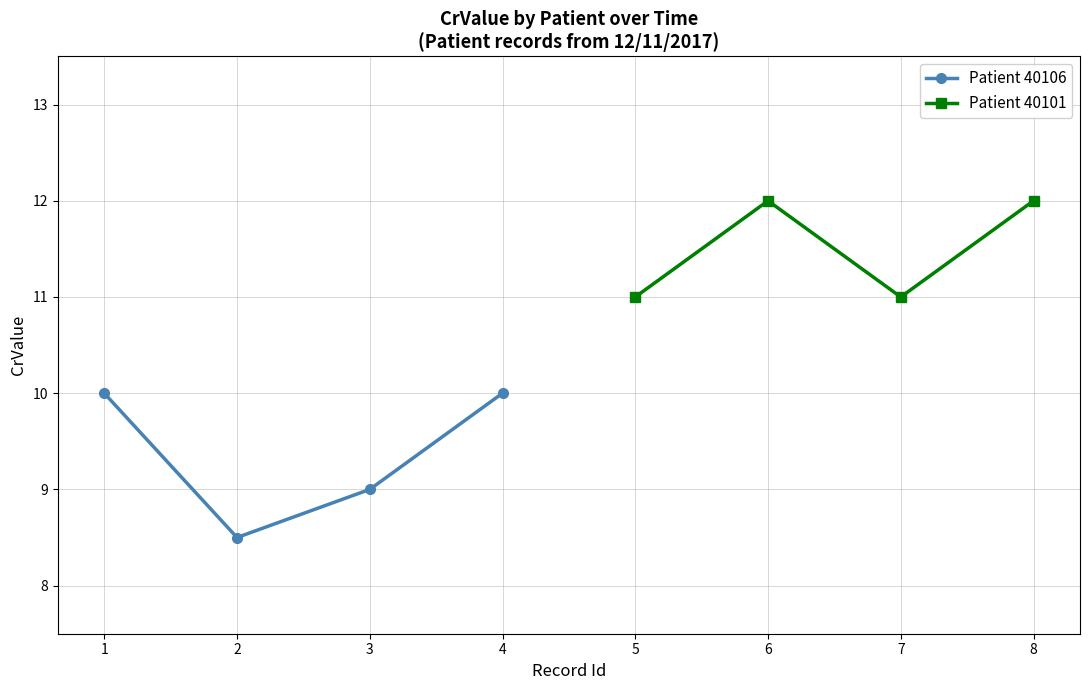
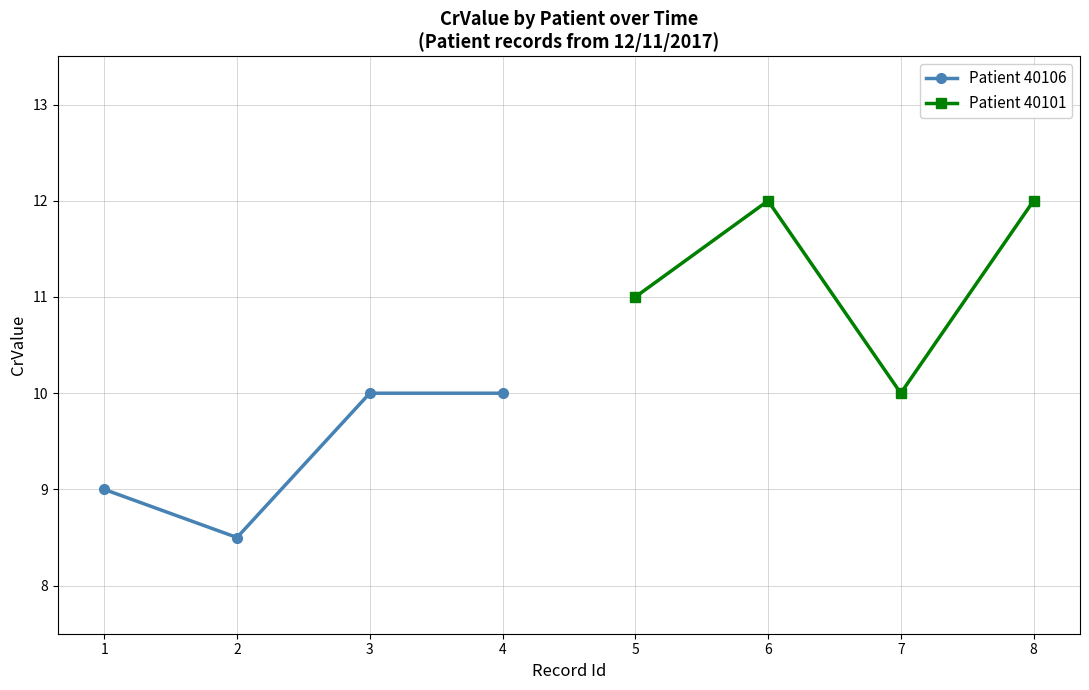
Patient 40106, 1: 10 -> 9
Patient 40106, 3: 9 -> 10
Patient 40101, 7: 11 -> 10
